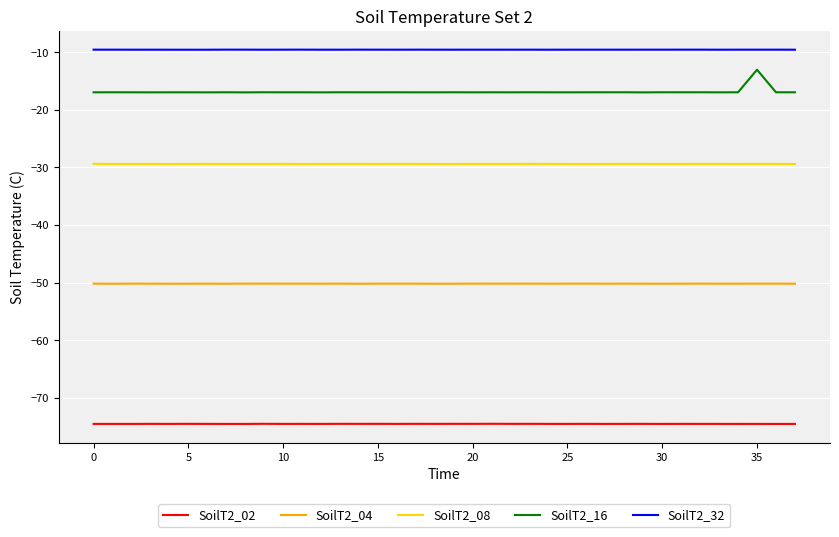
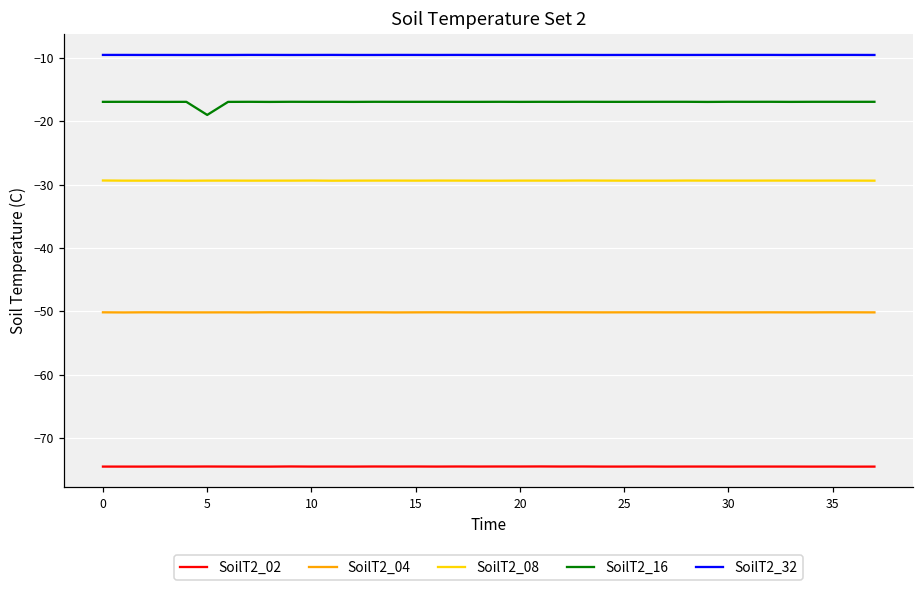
SoilT2_16, 5: -17 -> -19
SoilT2_16, 35: -13 -> -17
